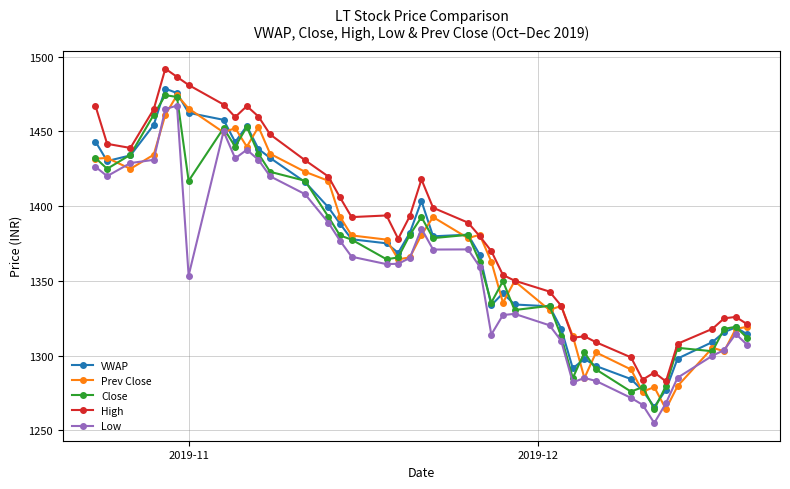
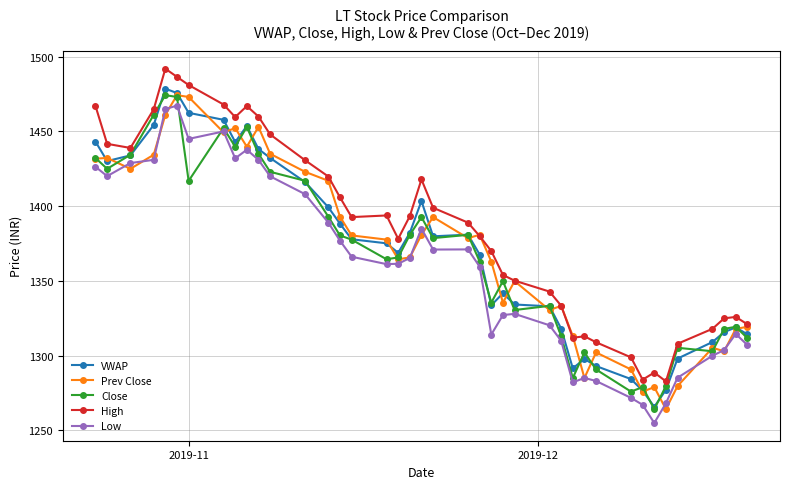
Prev Close, 2019-11: 1465 -> 1473
Low, 2019-11: 1354 -> 1445
